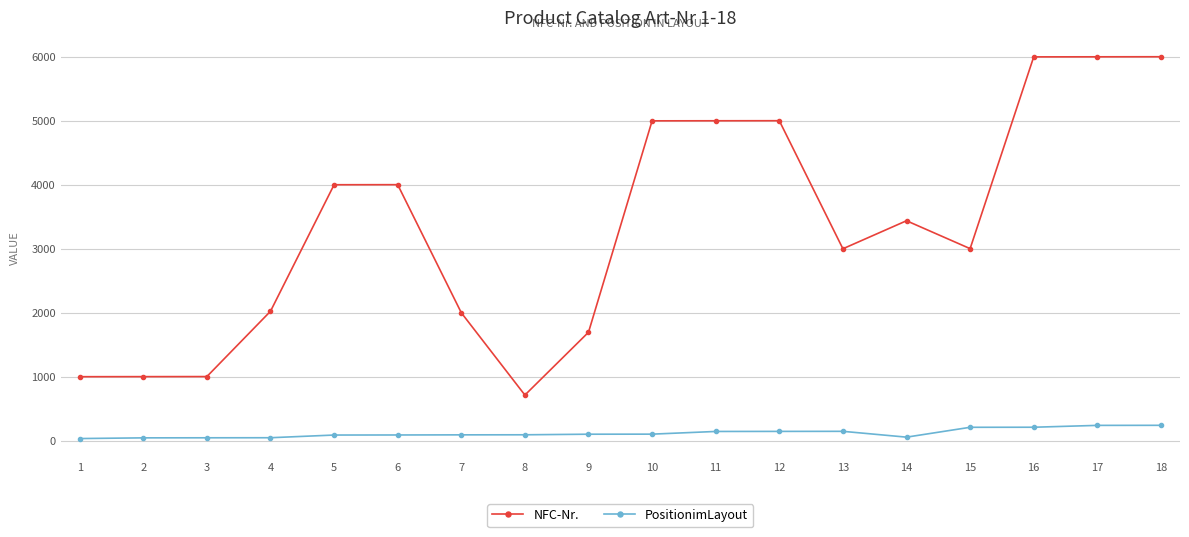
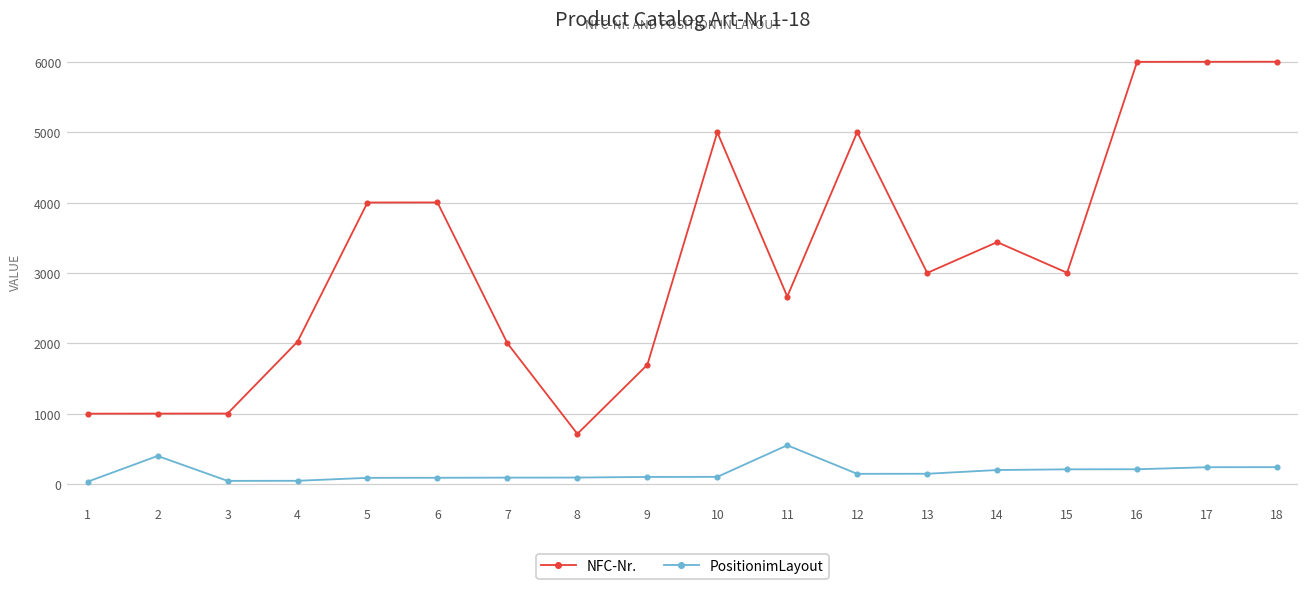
PositionimLayout, 2: 0 -> 400
NFC-Nr., 11: 5000 -> 2700
PositionimLayout, 11: 100 -> 600
PositionimLayout, 14: 100 -> 200
